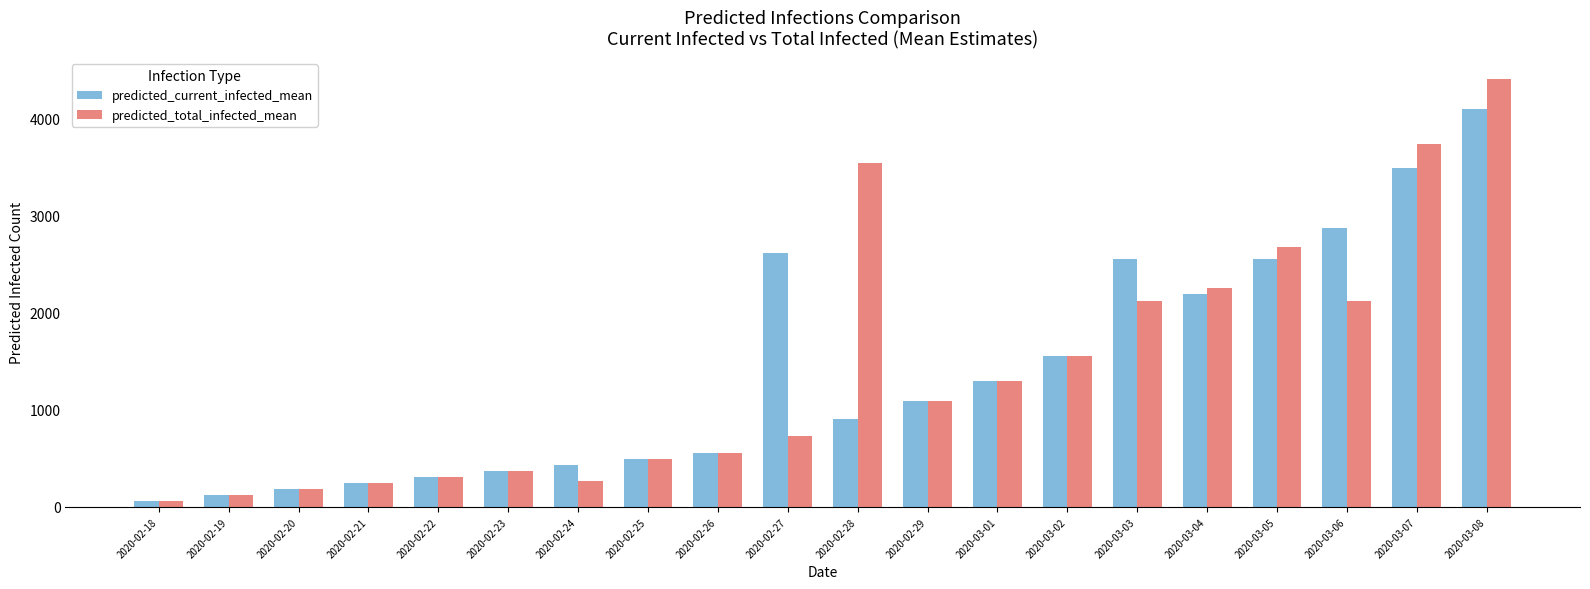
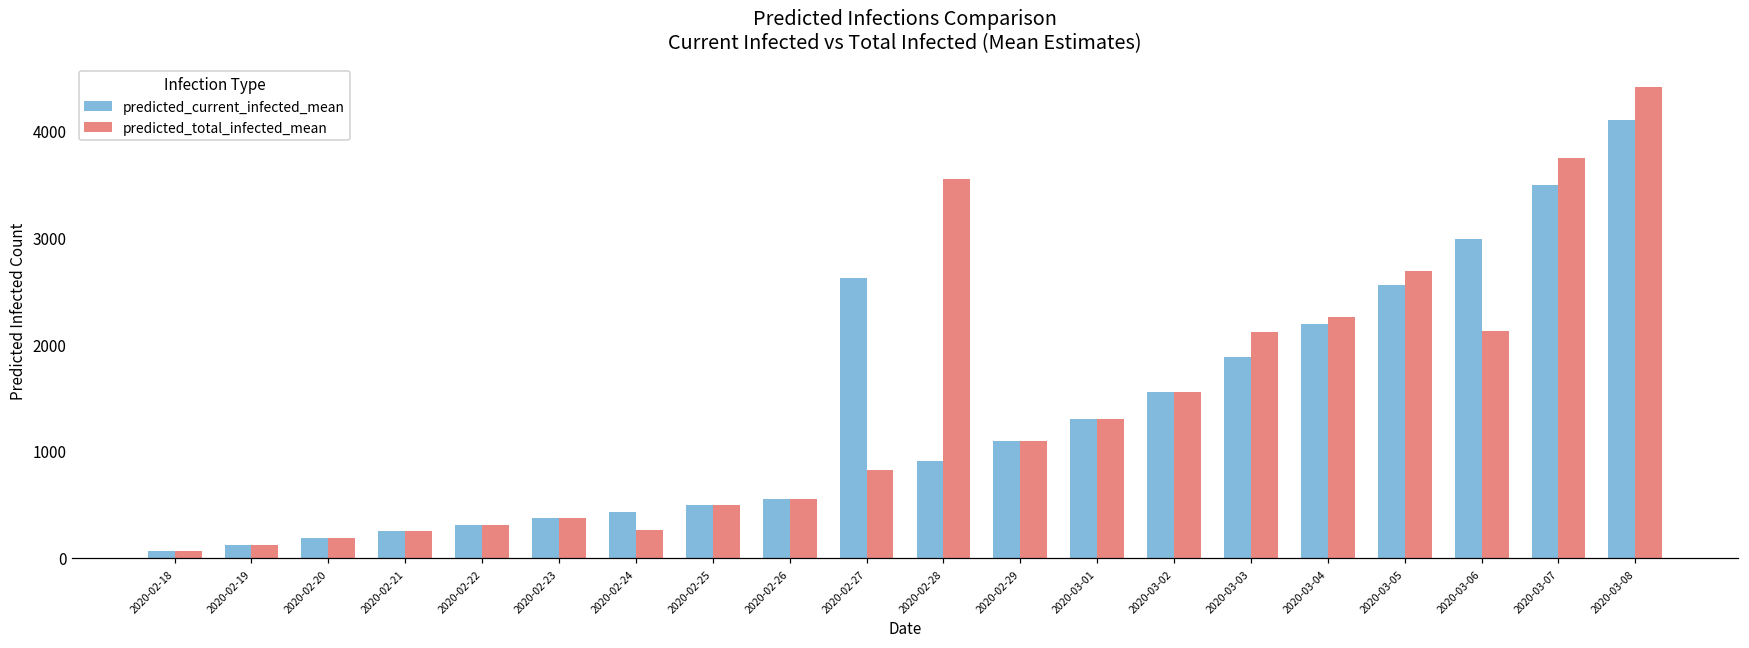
predicted_total_infected_mean, 2020-02-27: 700 -> 800
predicted_current_infected_mean, 2020-03-03: 2500 -> 1900
predicted_current_infected_mean, 2020-03-06: 2900 -> 3000
